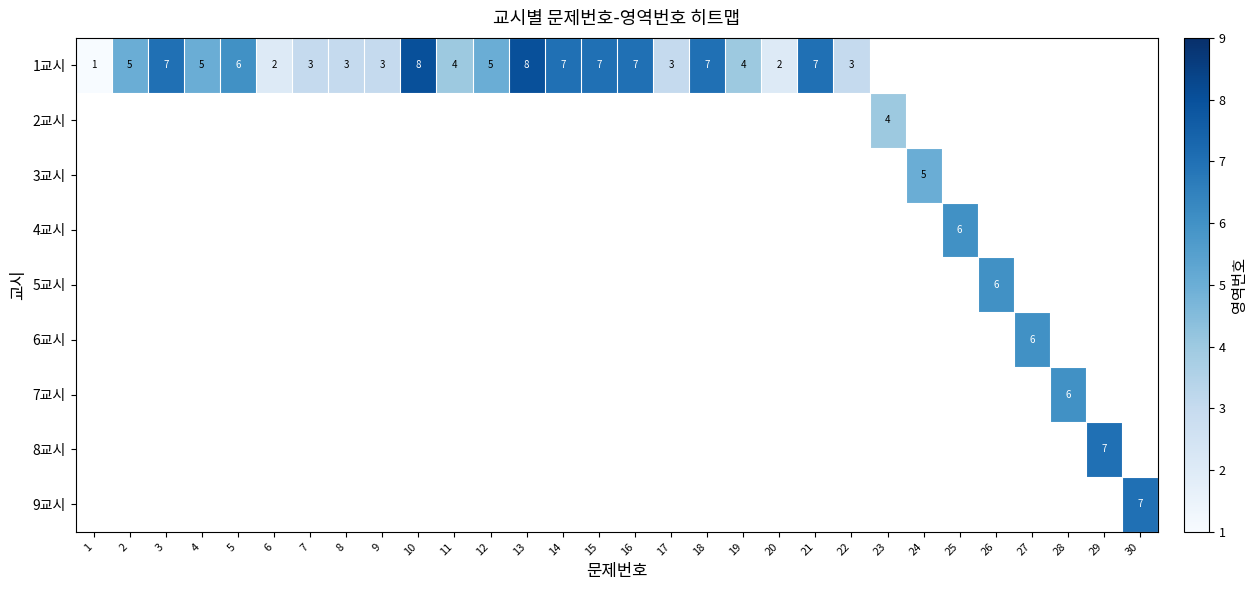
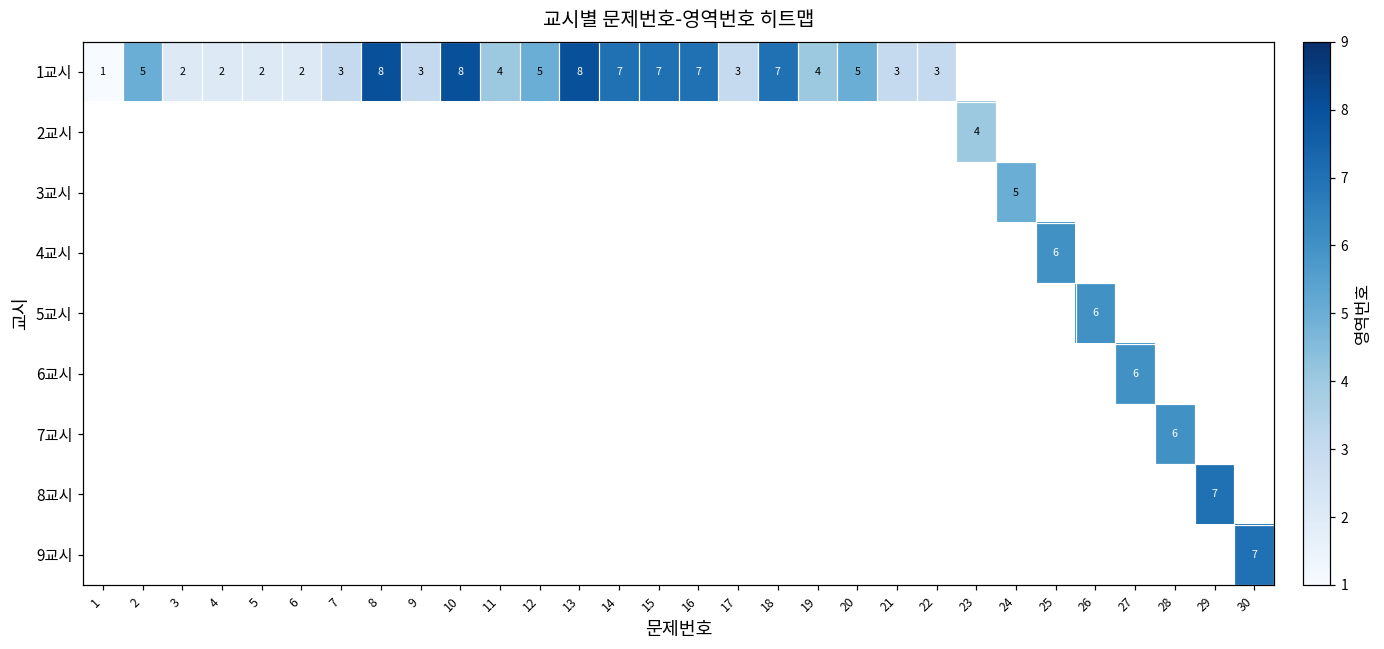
1교시, 3: 7 -> 2
1교시, 4: 5 -> 2
1교시, 5: 6 -> 2
1교시, 8: 3 -> 8
1교시, 20: 2 -> 5
1교시, 21: 7 -> 3
